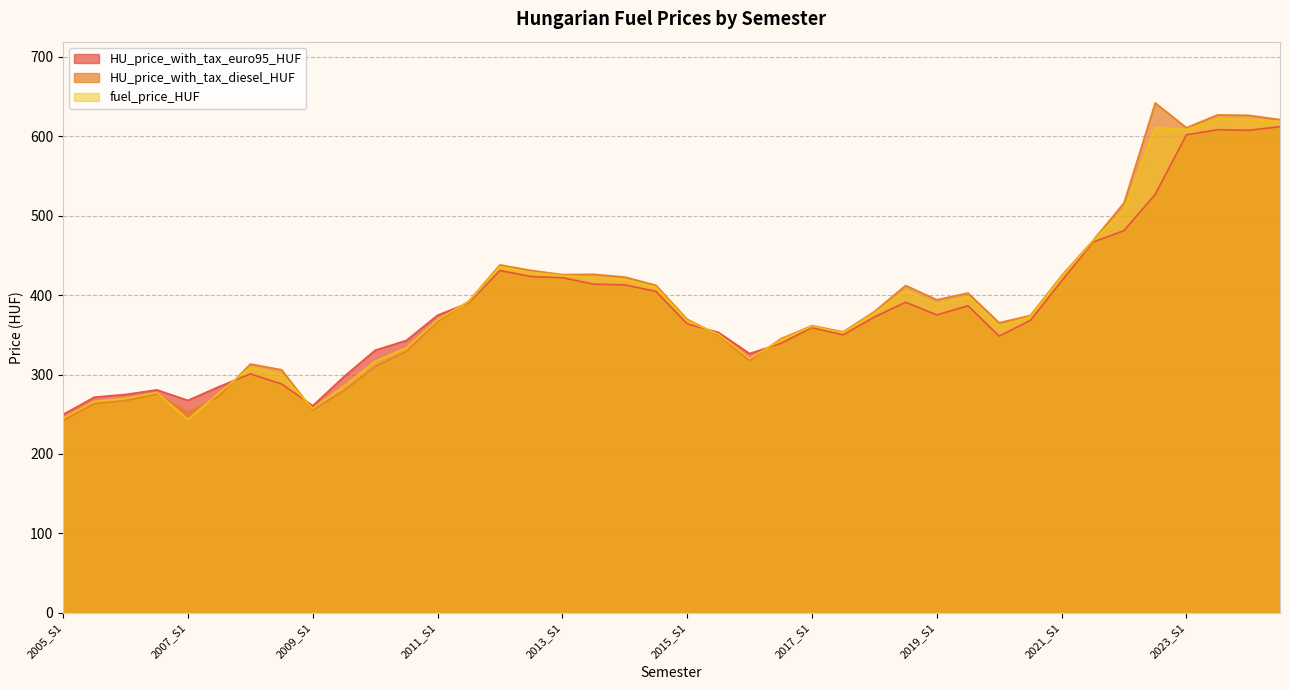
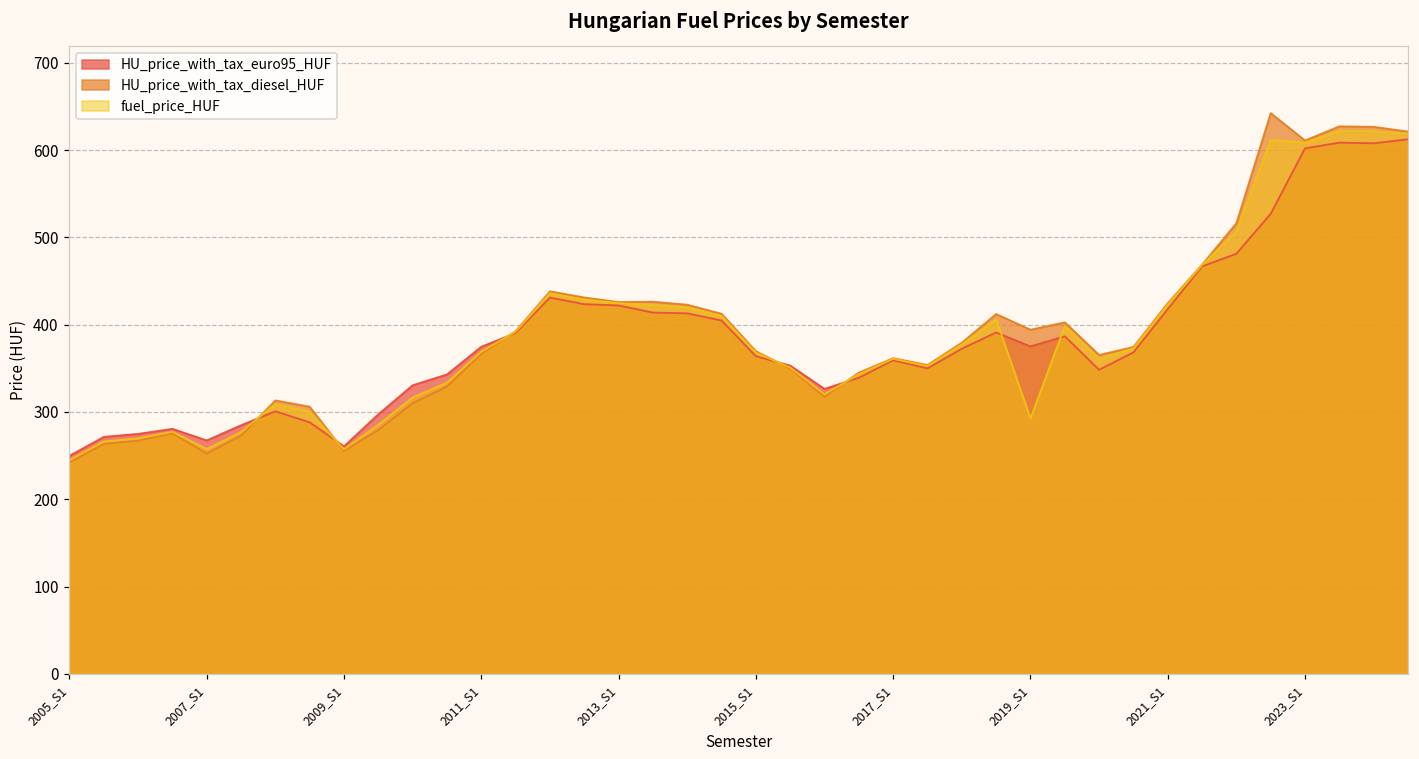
fuel_price_HUF, 2007_S1: 240 -> 260
fuel_price_HUF, 2019_S1: 390 -> 290
